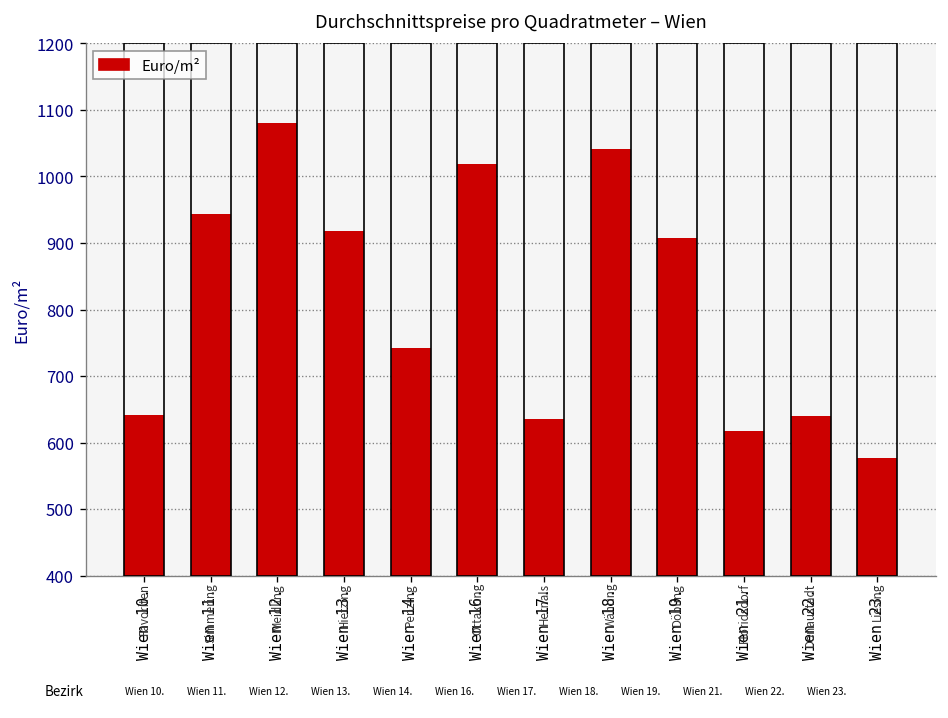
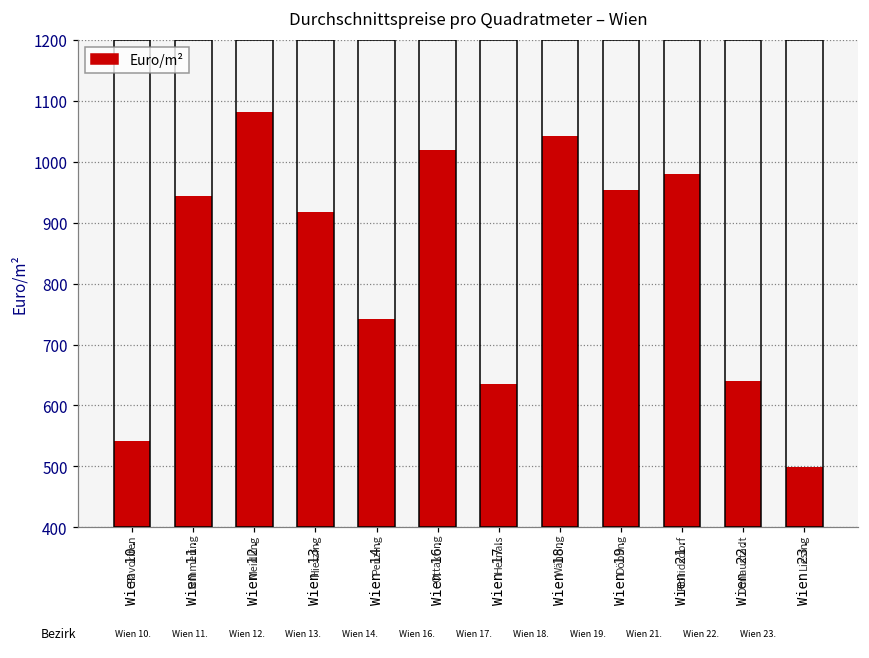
Wien 10.: 640 -> 540
Wien 19.: 910 -> 950
Wien 21.: 620 -> 980
Wien 23.: 580 -> 500
